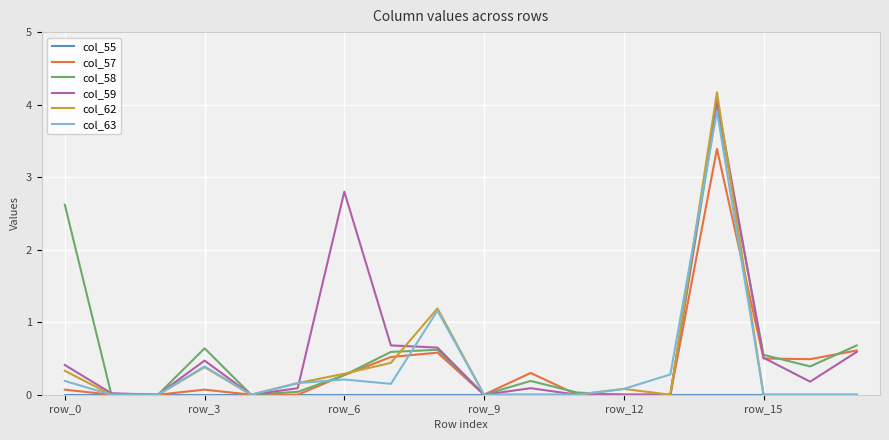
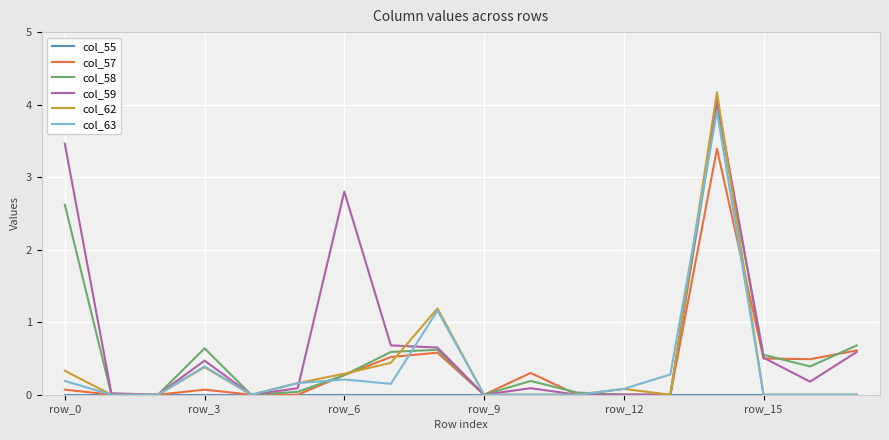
col_59, row_0: 0.4 -> 3.5
